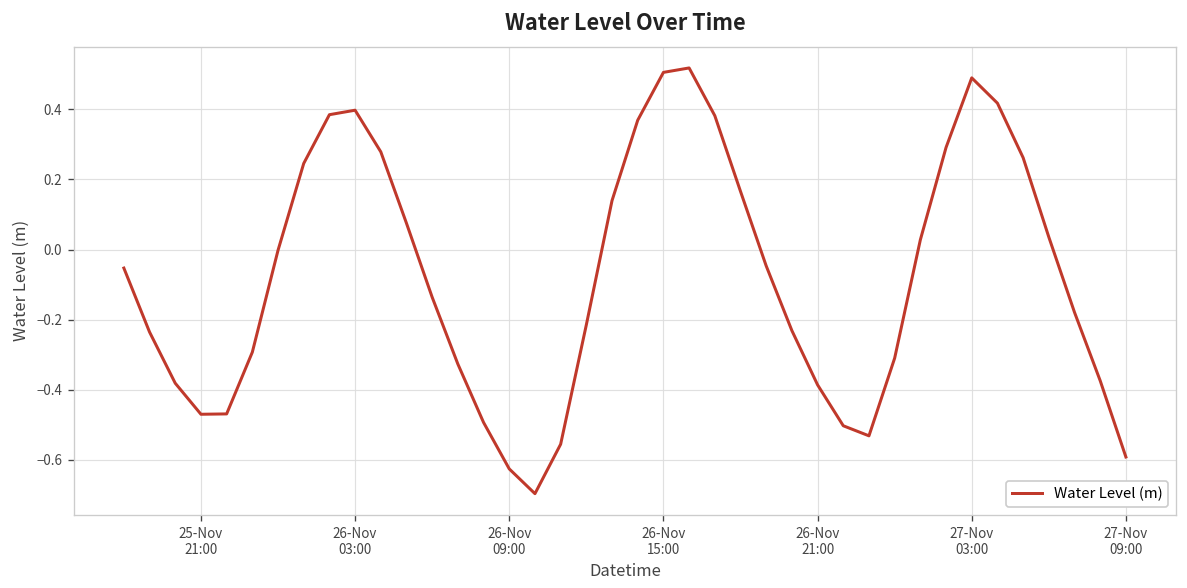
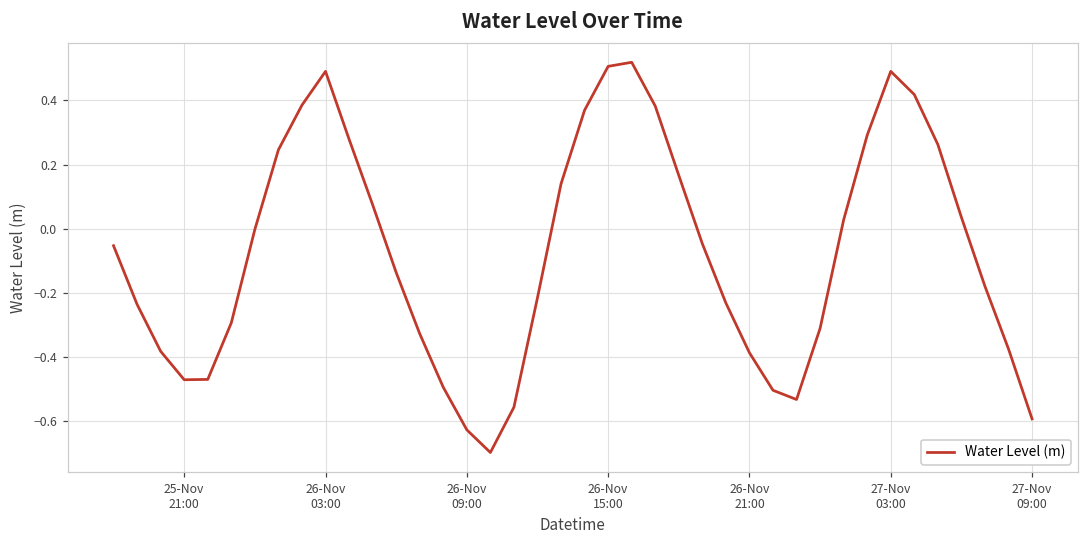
26-Nov 03:00: 0.40 -> 0.49
